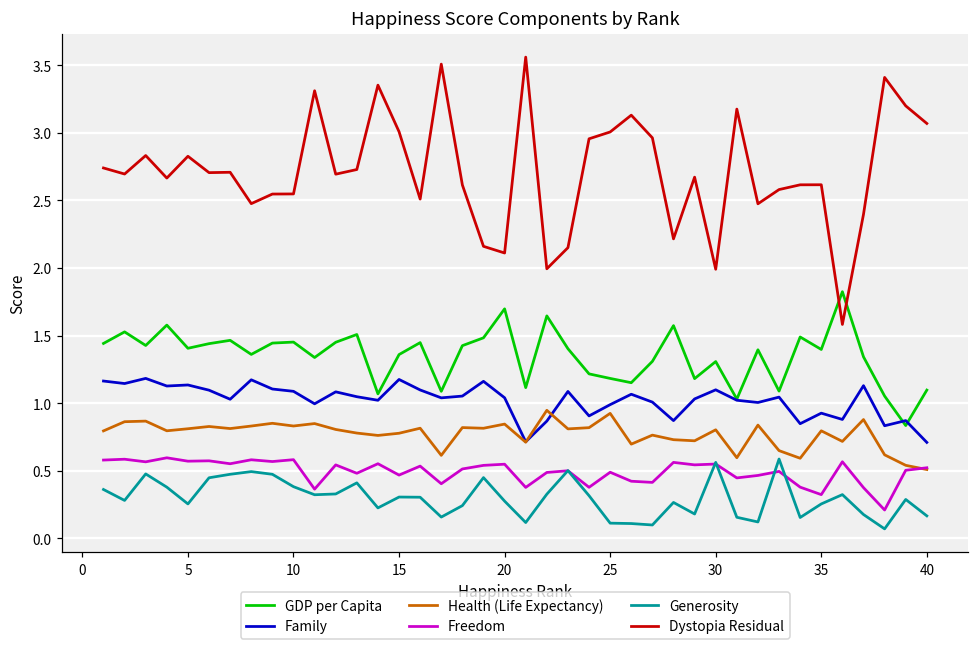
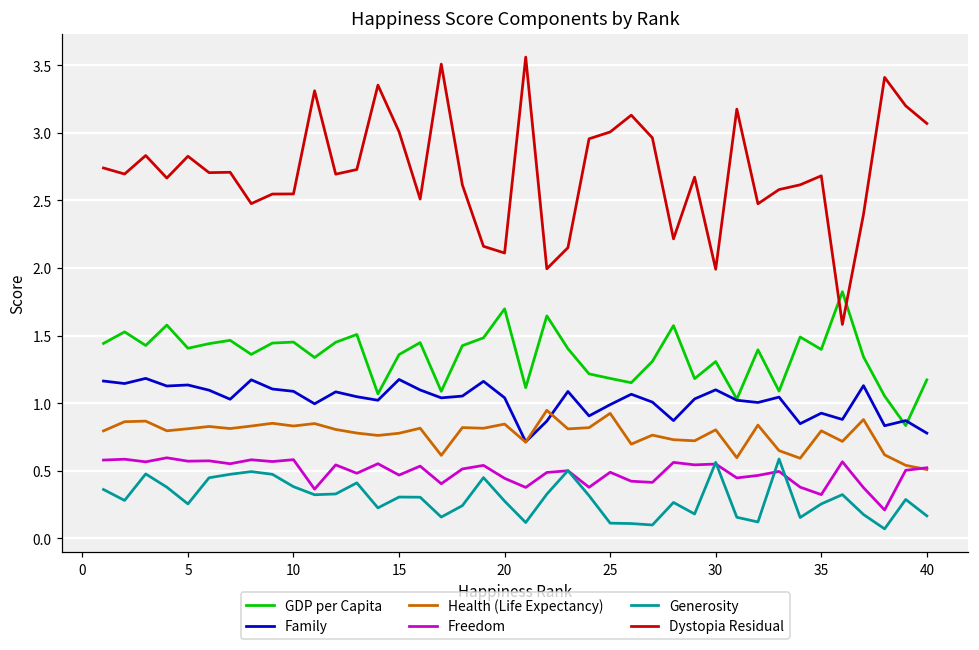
Freedom, 20: 0.55 -> 0.44
Dystopia Residual, 35: 2.62 -> 2.68
GDP per Capita, 40: 1.10 -> 1.17
Family, 40: 0.71 -> 0.78
